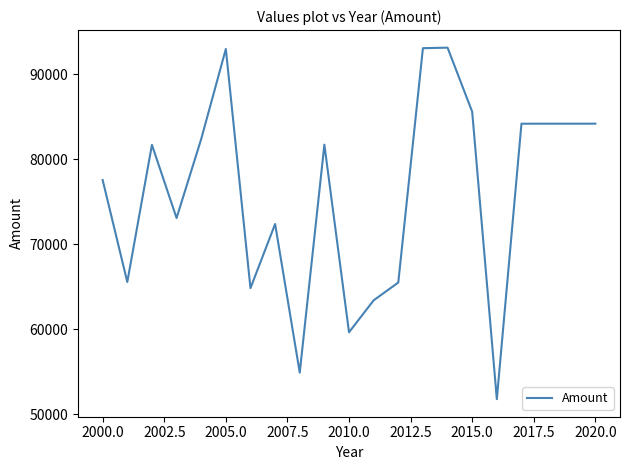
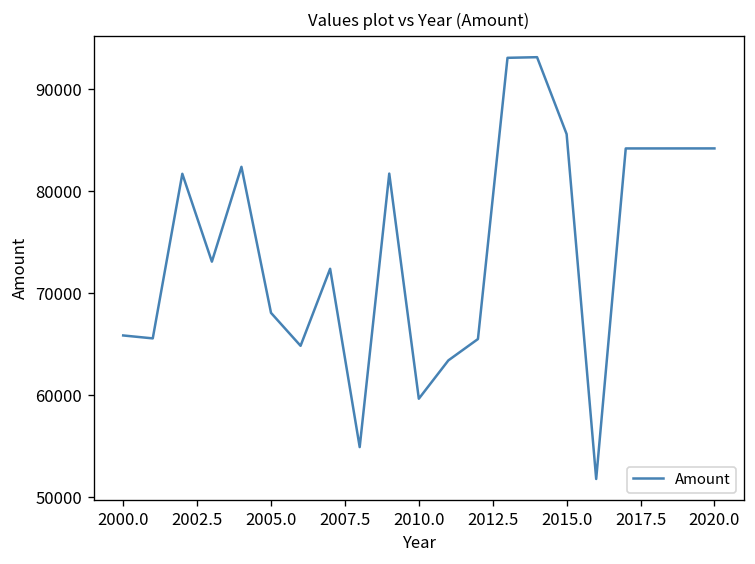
2000.0: 78000 -> 66000
2005.0: 93000 -> 68000
